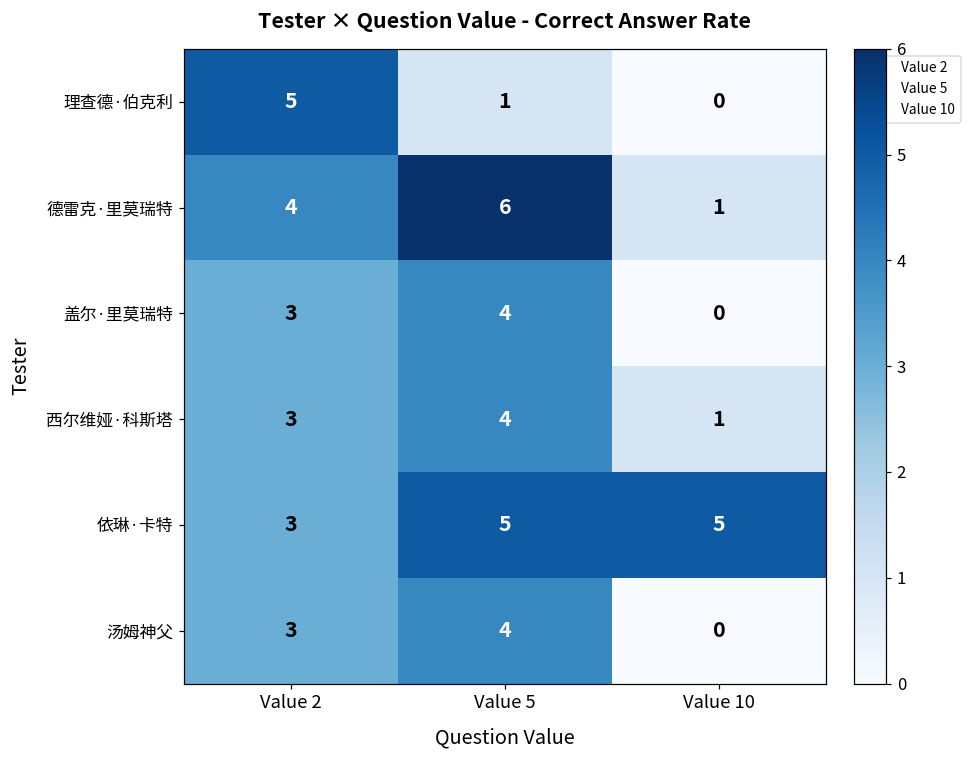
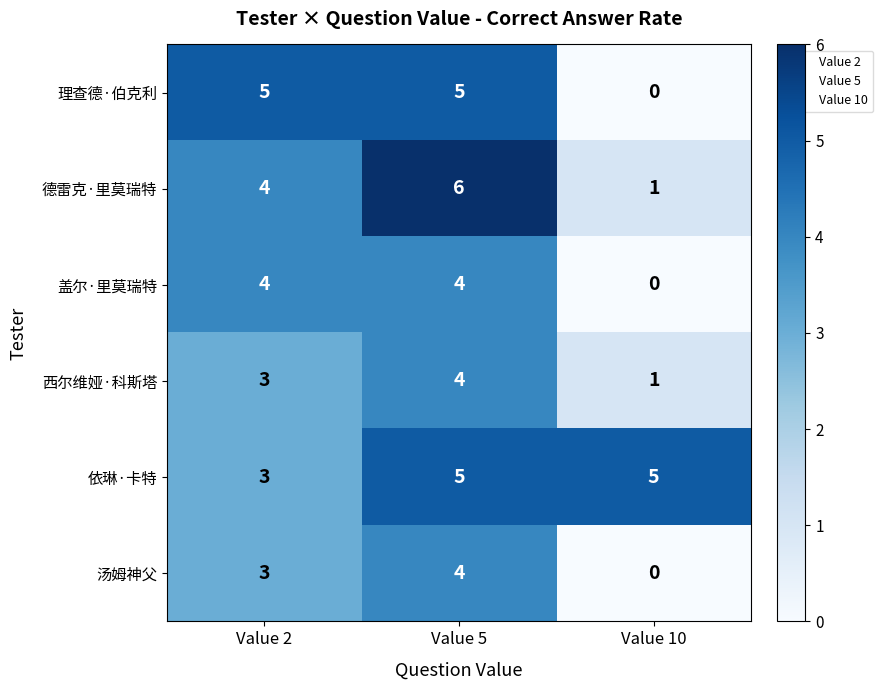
理查德·伯克利, Value 5: 1 -> 5
盖尔·里莫瑞特, Value 2: 3 -> 4
